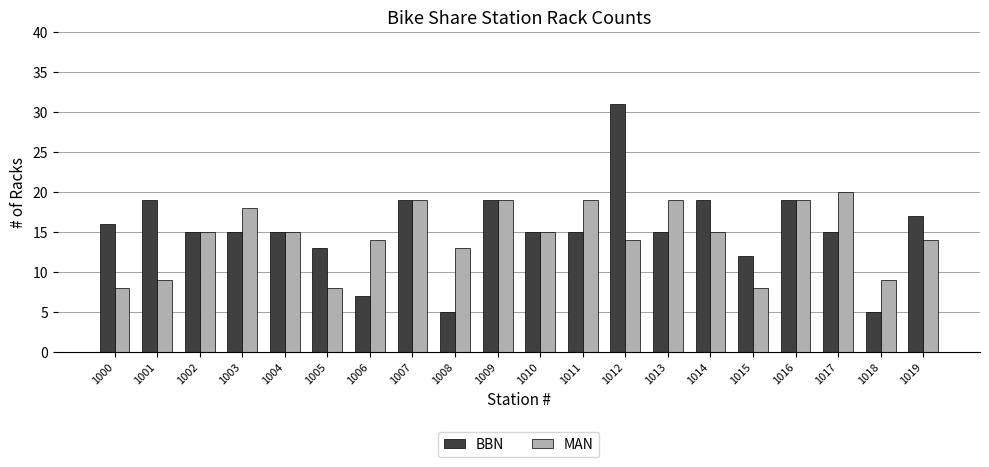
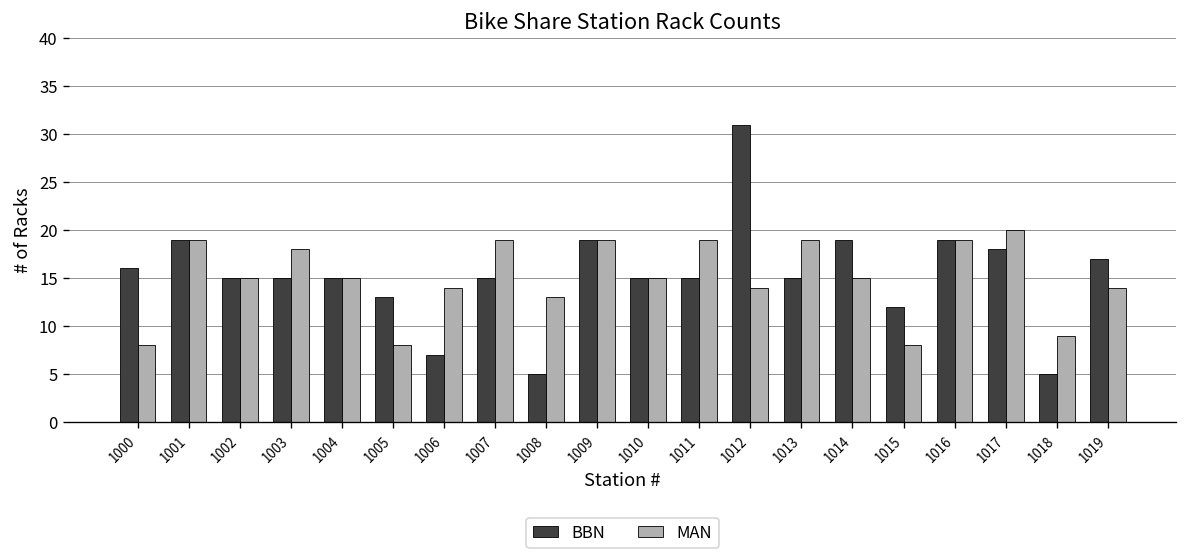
MAN, 1001: 9 -> 19
BBN, 1007: 19 -> 15
BBN, 1017: 15 -> 18
